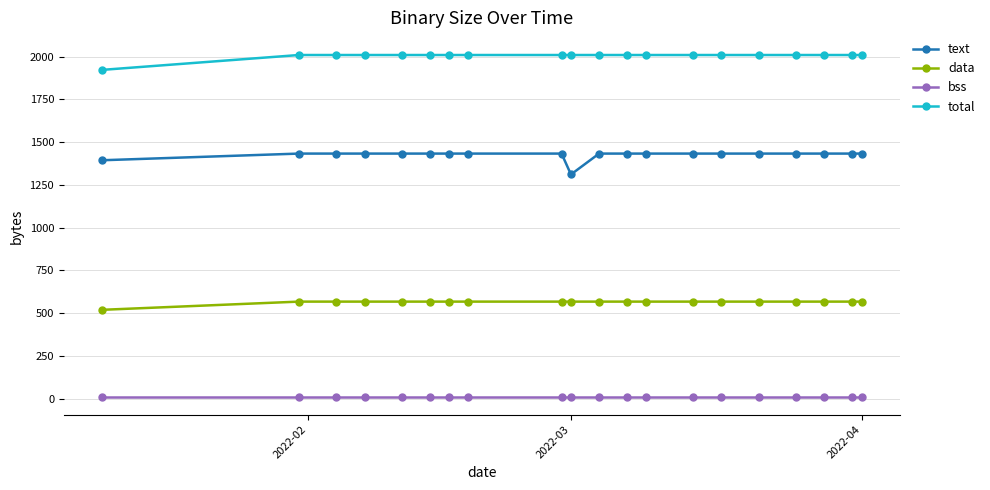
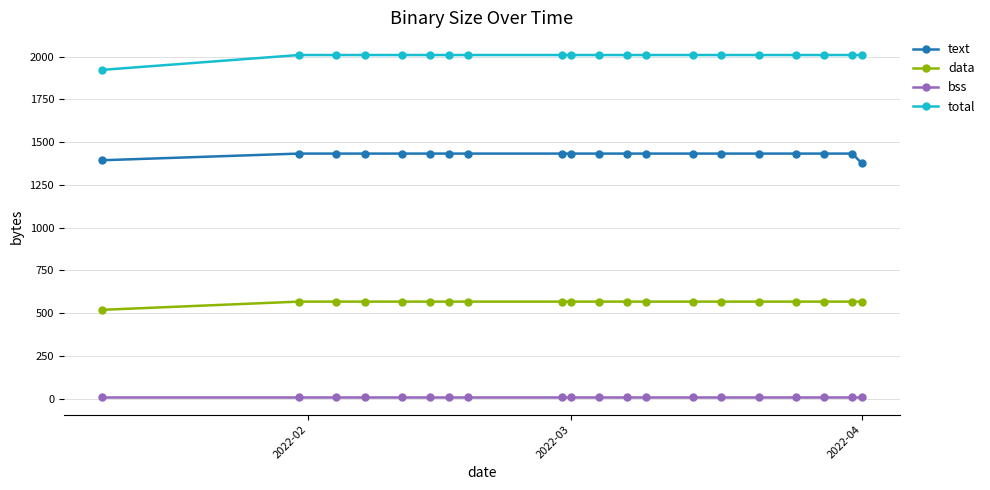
text, 2022-03: 1310 -> 1430
text, 2022-04: 1430 -> 1380
